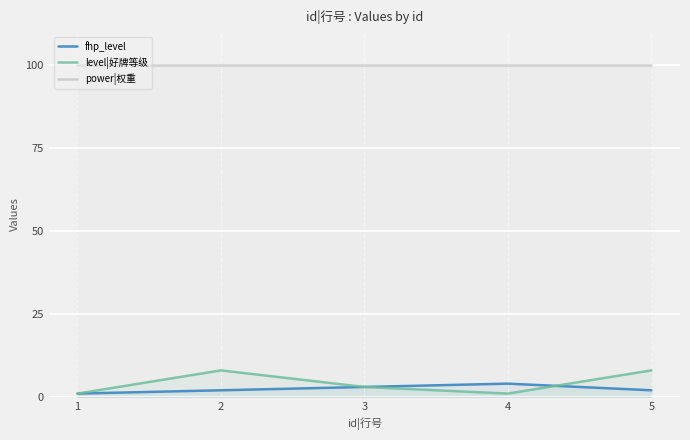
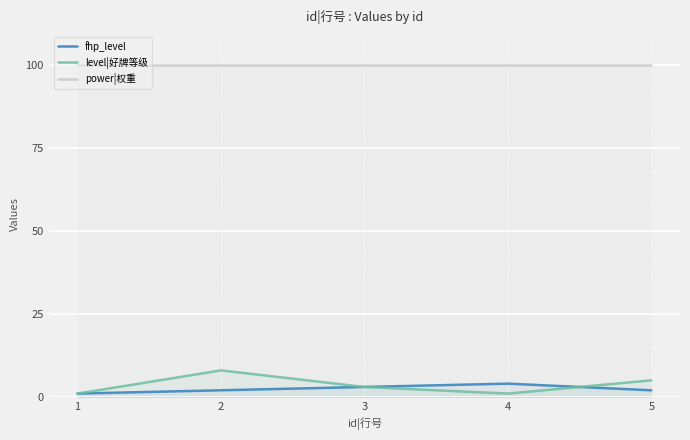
level|好牌等级, 5: 8 -> 5
